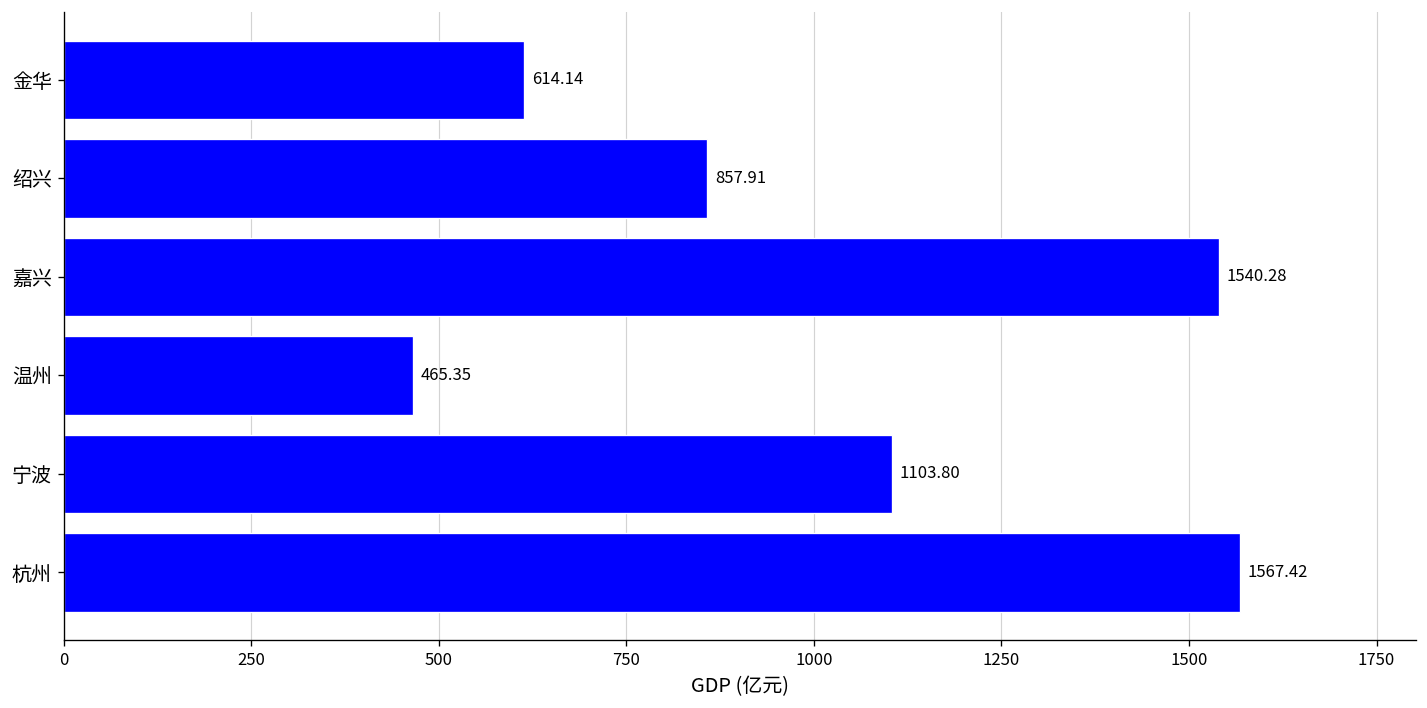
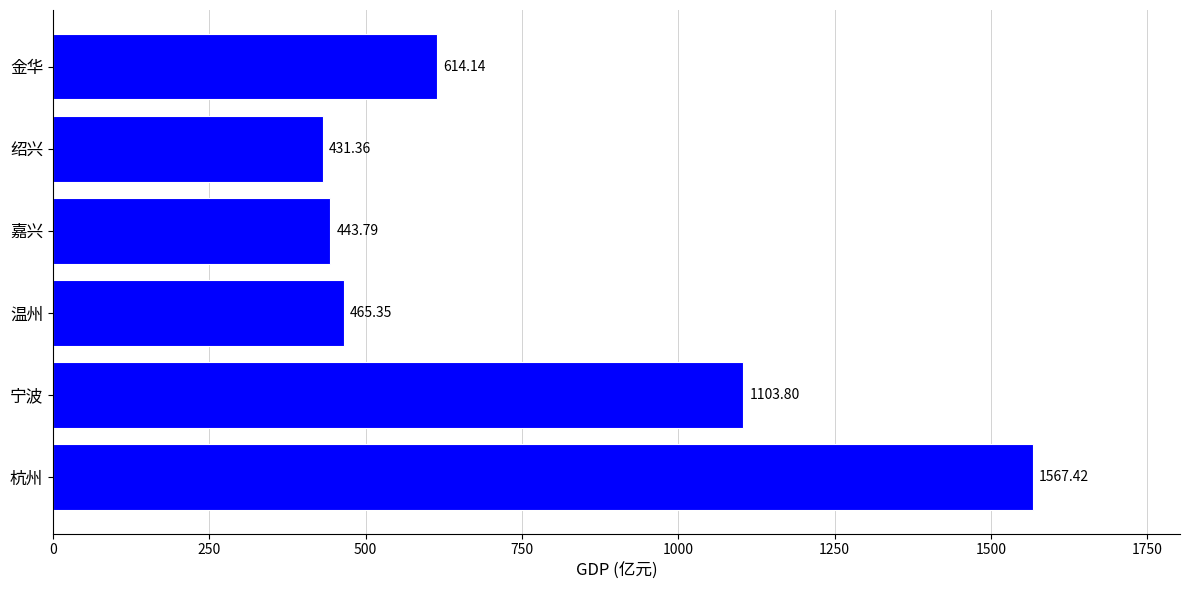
绍兴: 857.91 -> 431.36
嘉兴: 1540.28 -> 443.79
